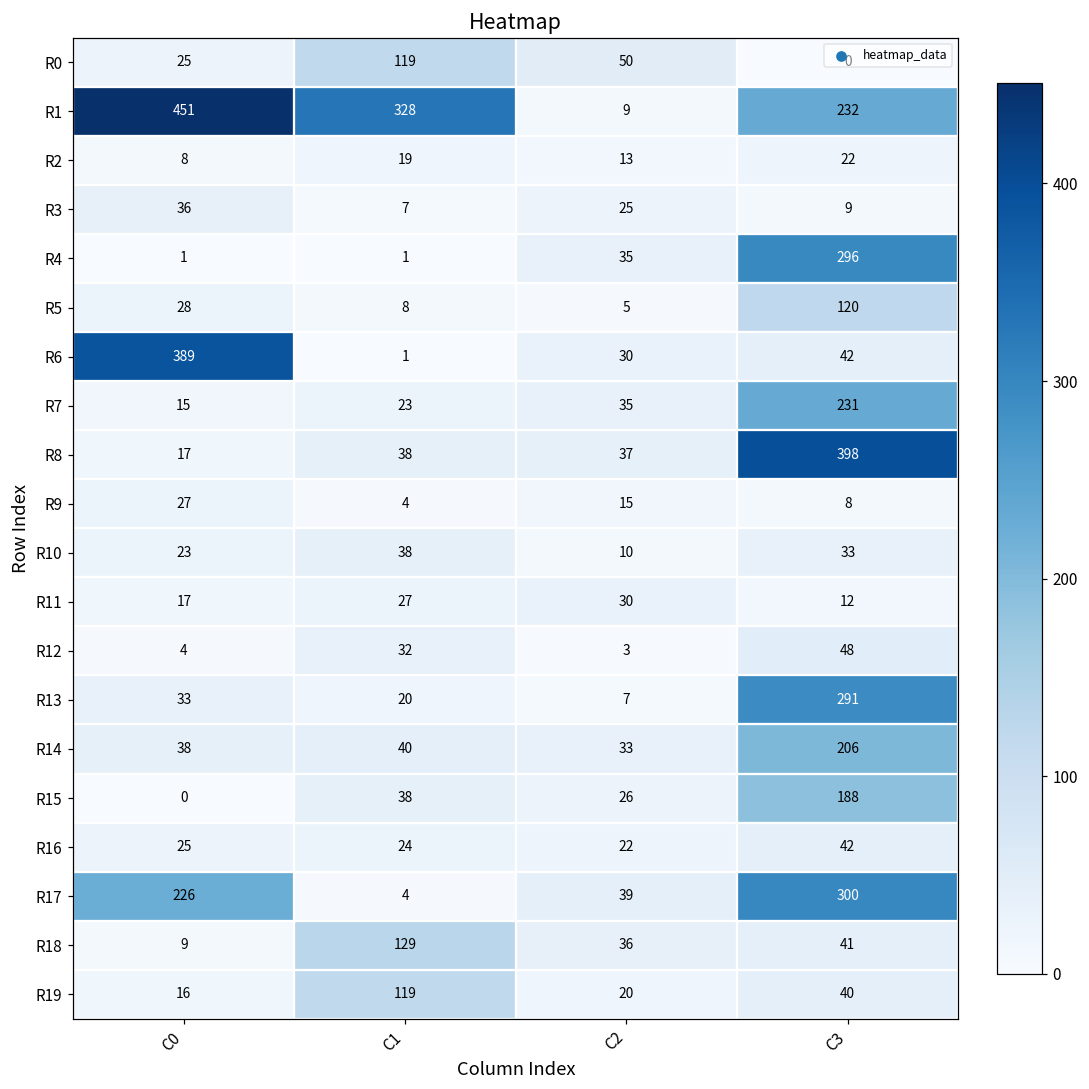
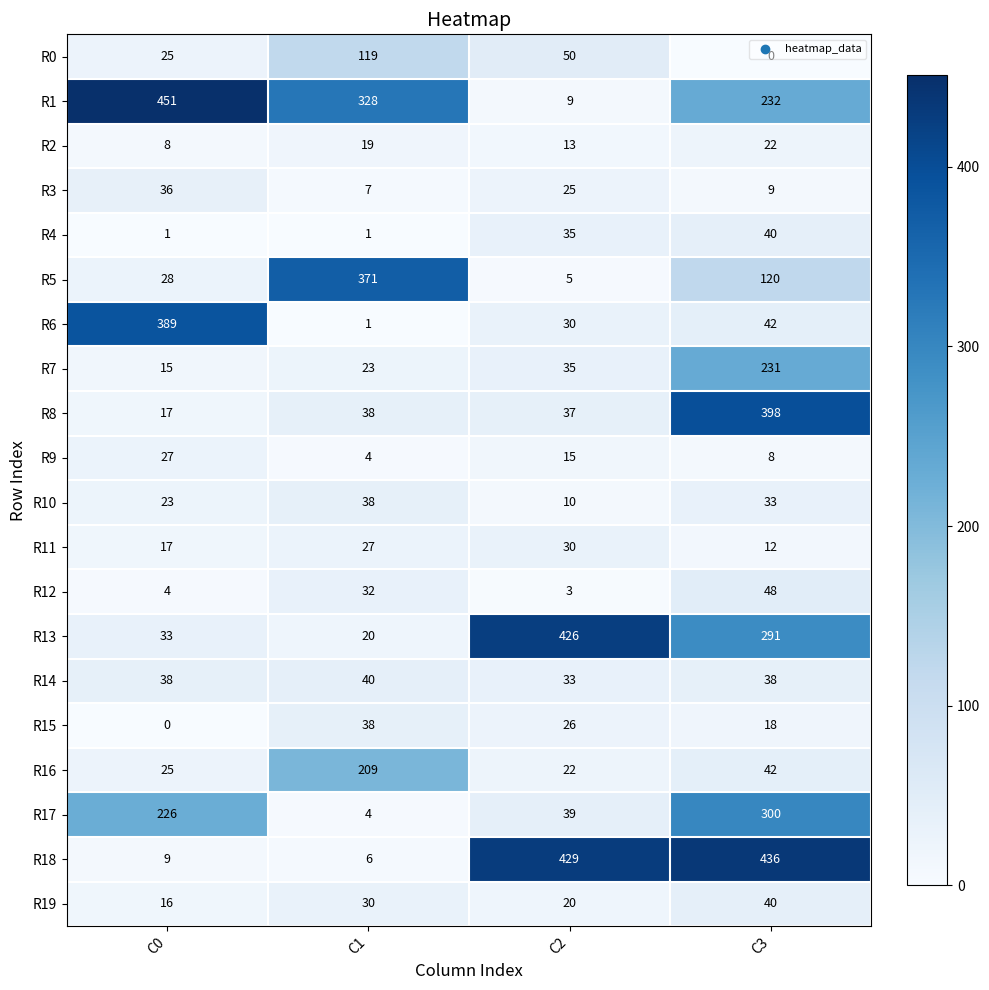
R4, C3: 296 -> 40
R5, C1: 8 -> 371
R13, C2: 7 -> 426
R14, C3: 206 -> 38
R15, C3: 188 -> 18
R16, C1: 24 -> 209
R18, C1: 129 -> 6
R18, C2: 36 -> 429
R18, C3: 41 -> 436
R19, C1: 119 -> 30
